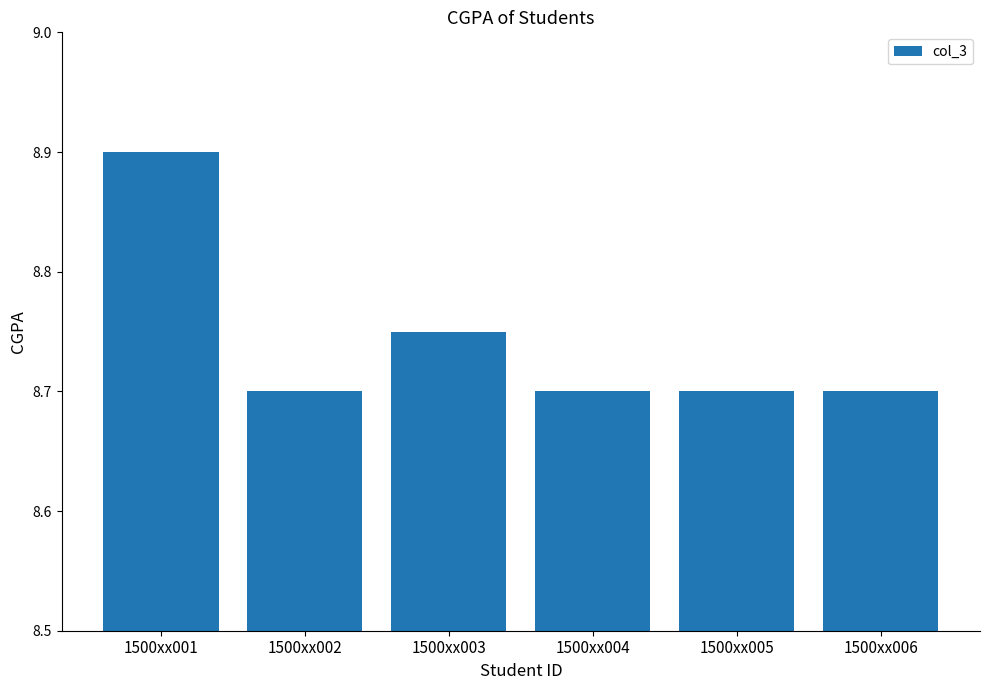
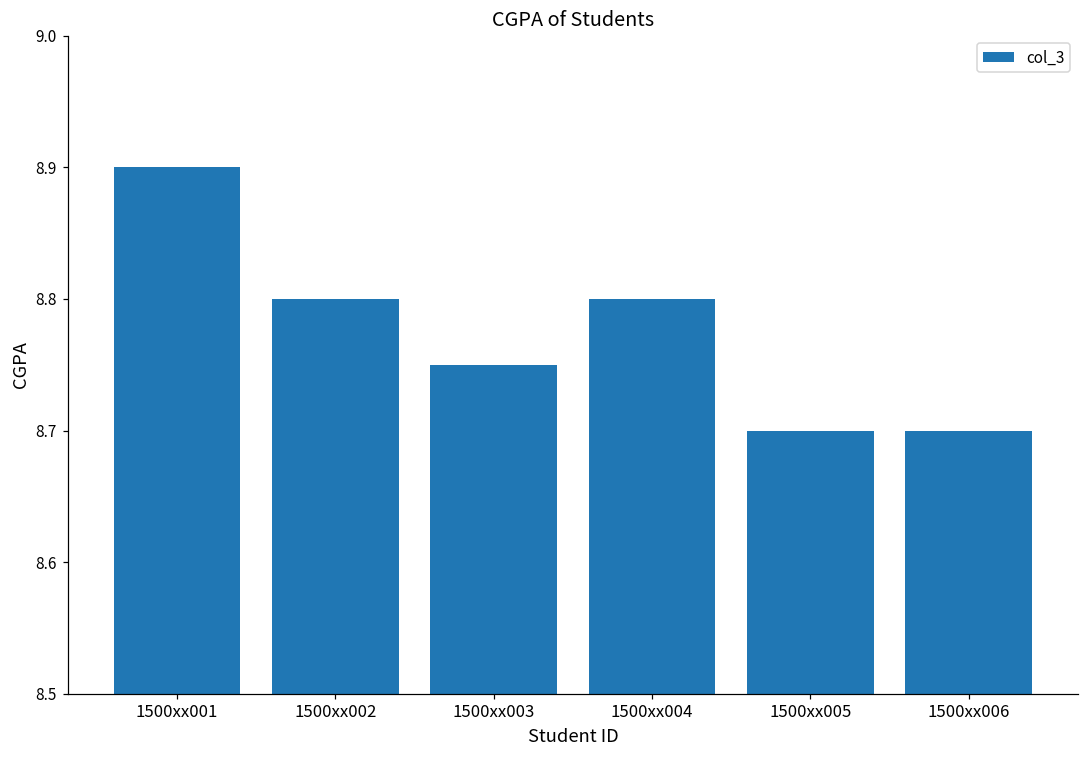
1500xx002: 8.7 -> 8.8
1500xx004: 8.7 -> 8.8
